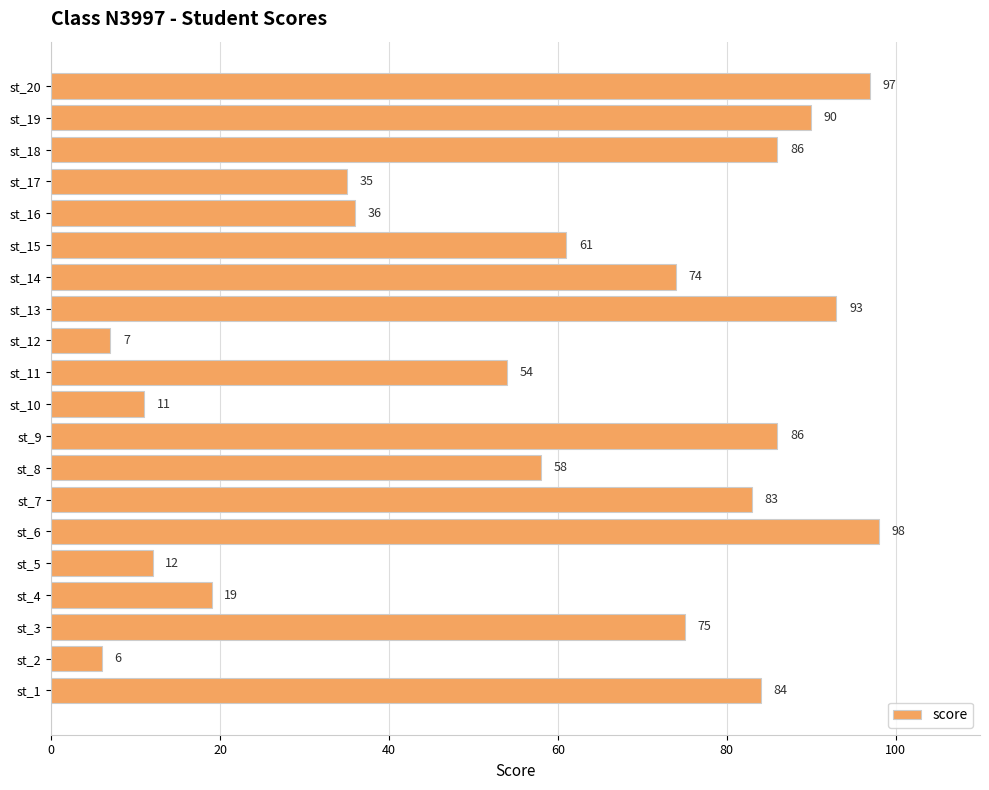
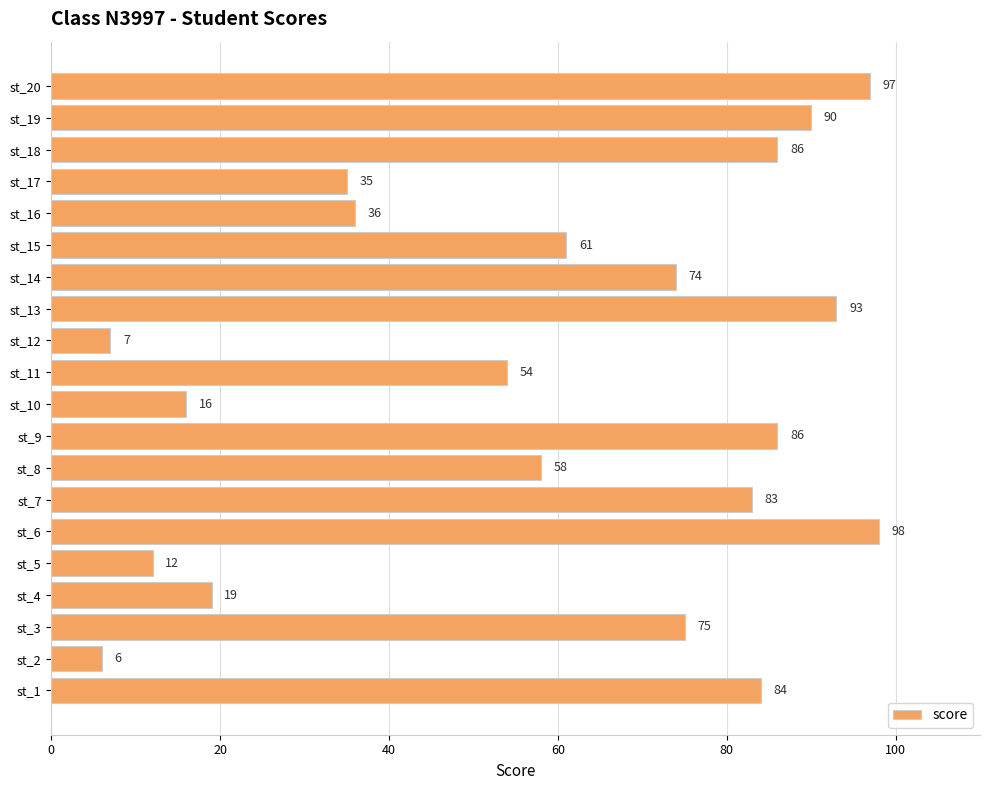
st_10: 11 -> 16
